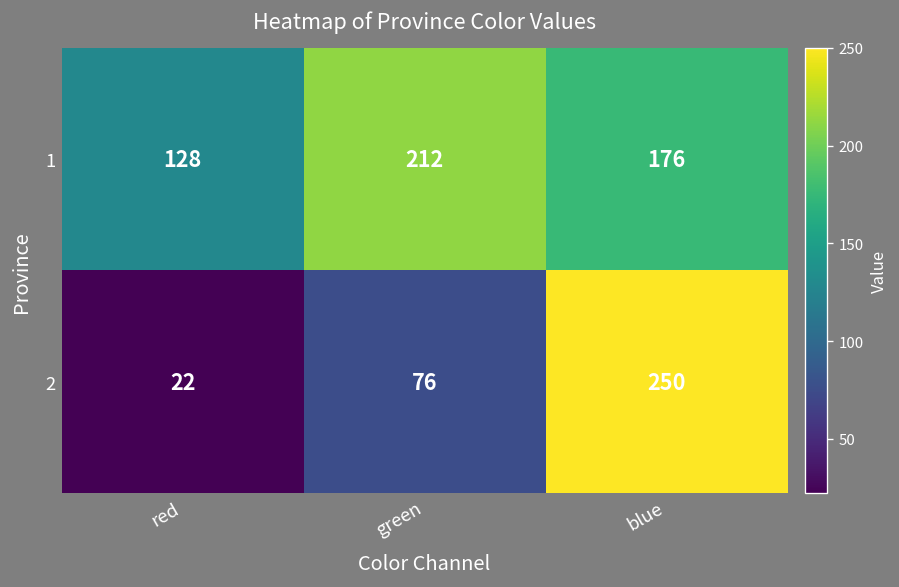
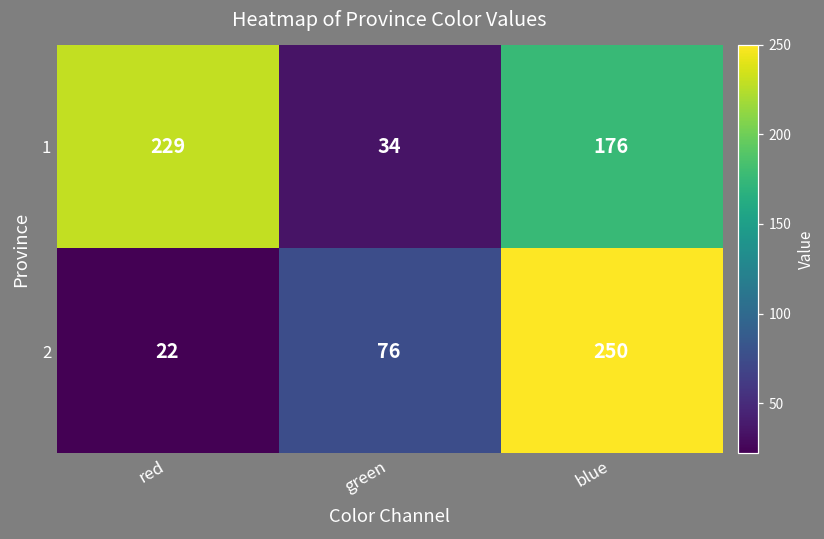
1, red: 128 -> 229
1, green: 212 -> 34
